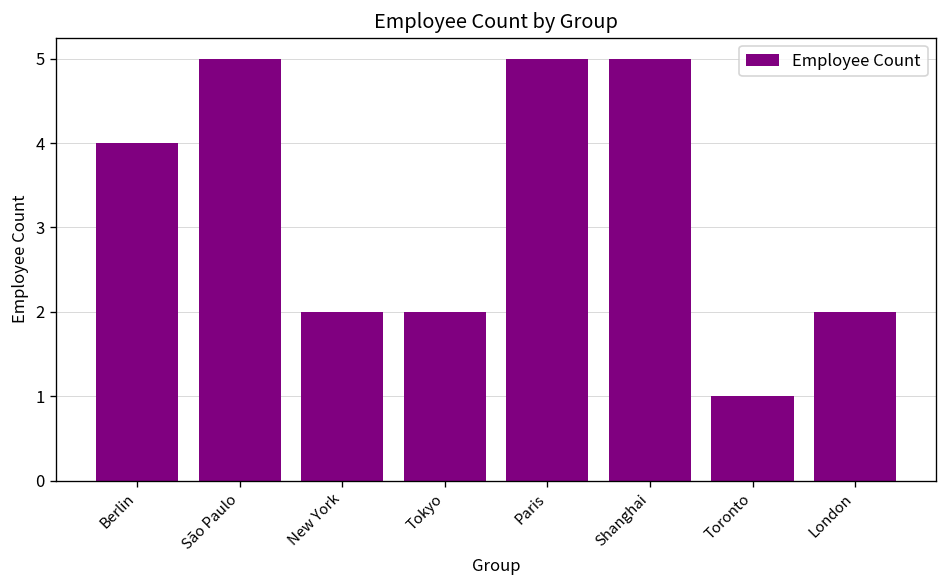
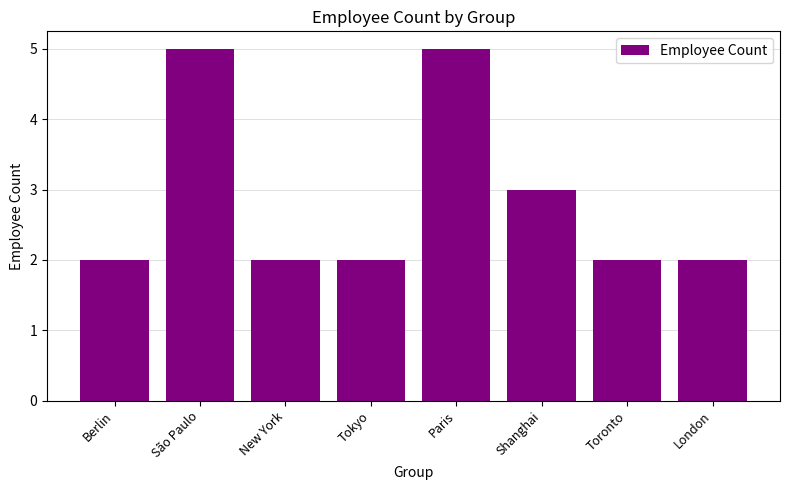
Berlin: 4 -> 2
Shanghai: 5 -> 3
Toronto: 1 -> 2
